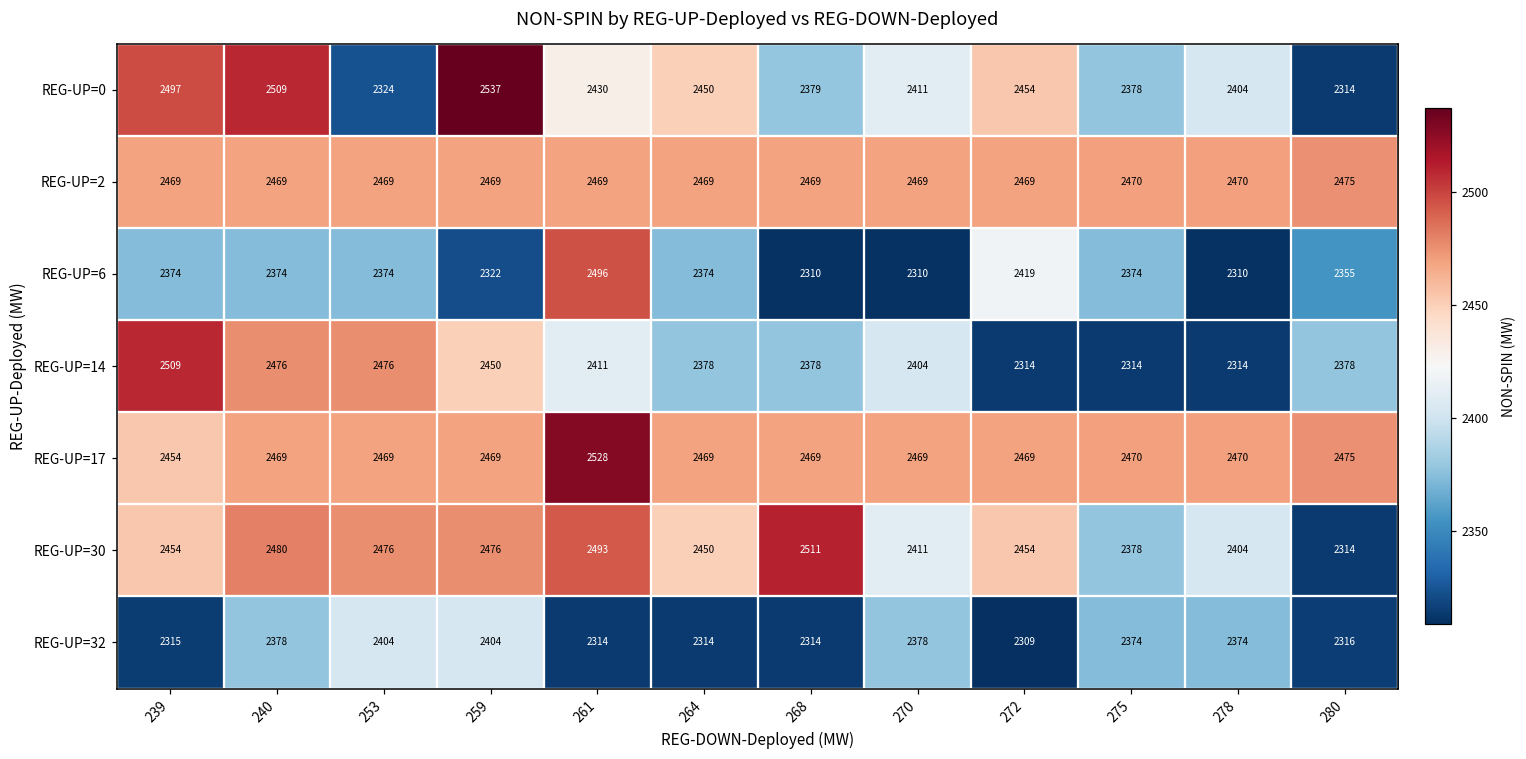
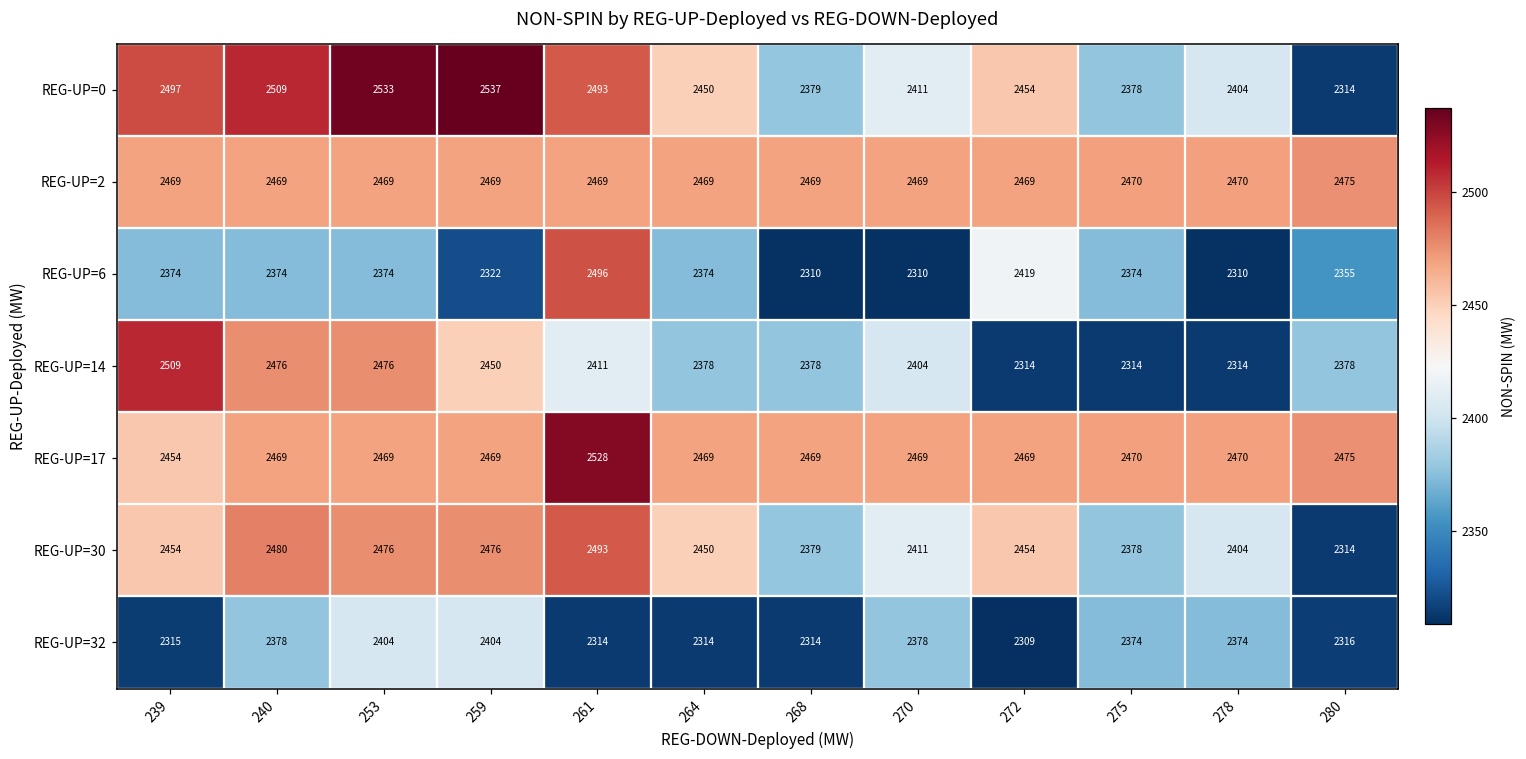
REG-UP=0, 253: 2324 -> 2533
REG-UP=0, 261: 2430 -> 2493
REG-UP=30, 268: 2511 -> 2379
